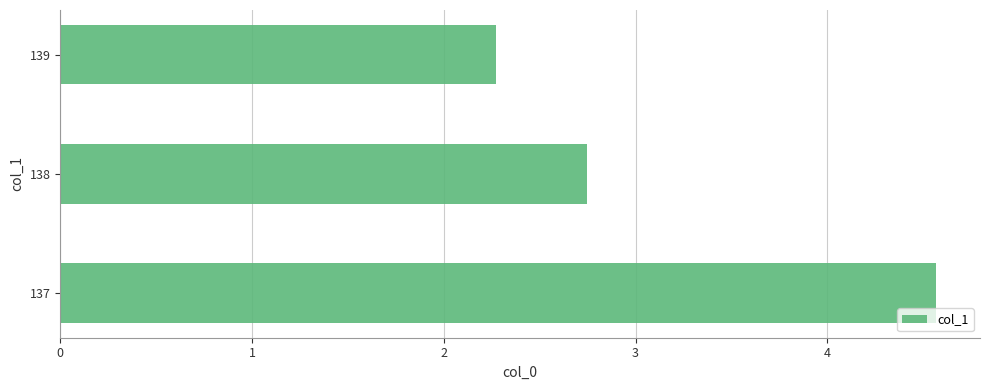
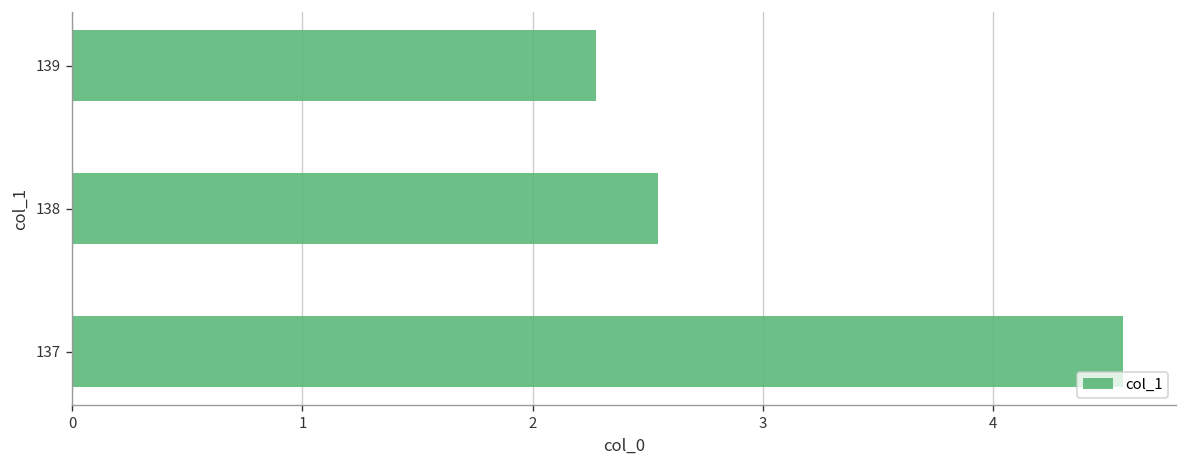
138: 2.74 -> 2.55
